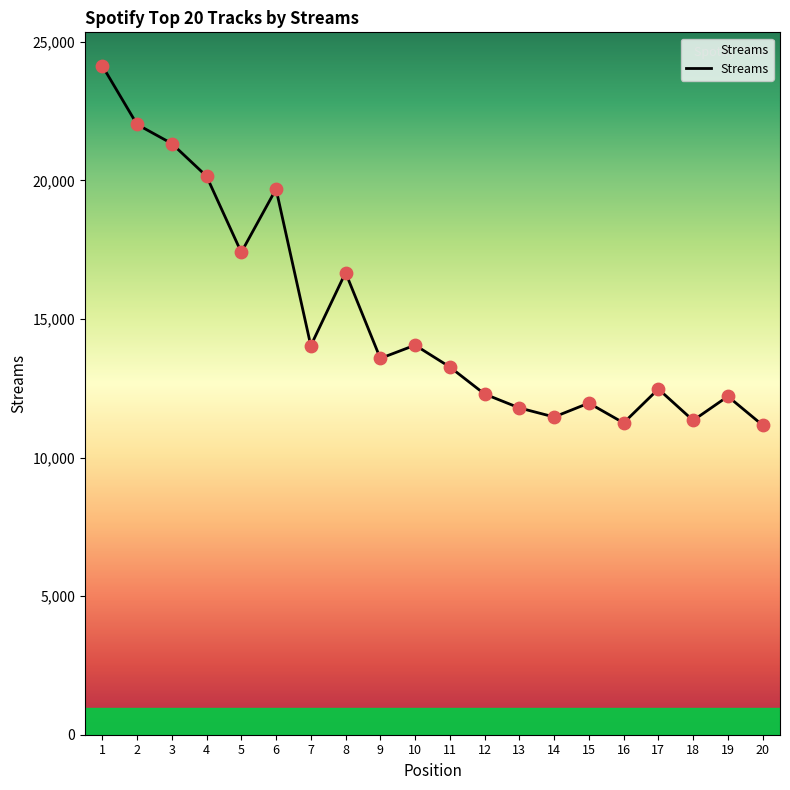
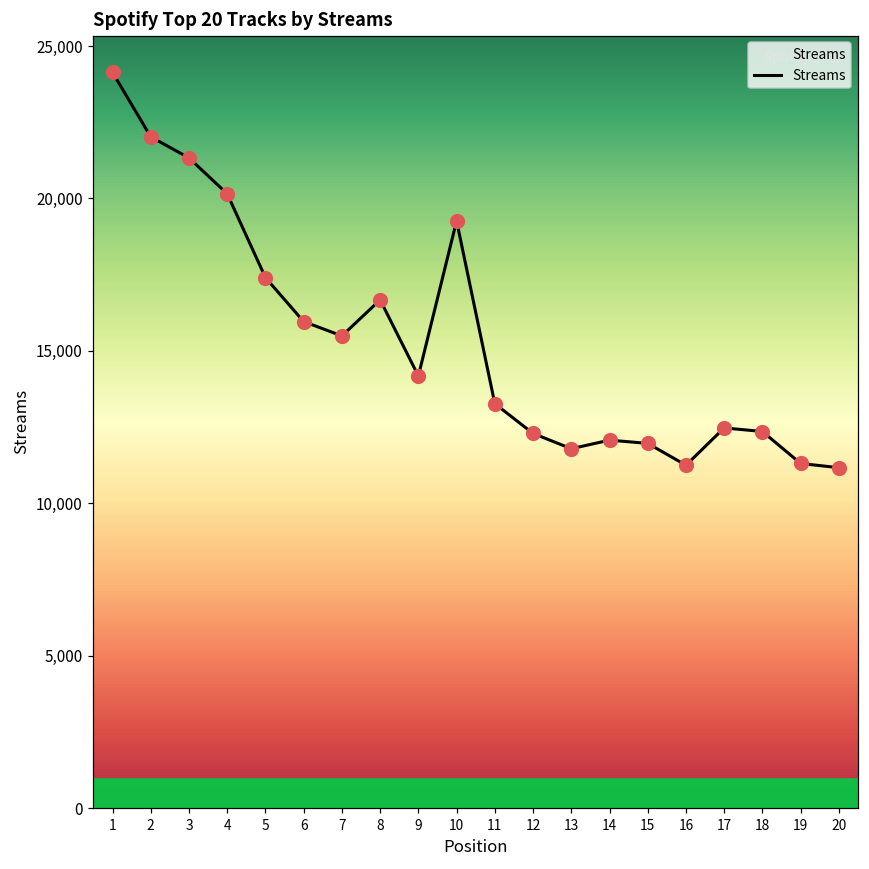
6: 19,700 -> 16,000
7: 14,000 -> 15,500
9: 13,600 -> 14,200
10: 14,100 -> 19,300
14: 11,500 -> 12,100
18: 11,300 -> 12,400
19: 12,200 -> 11,300
